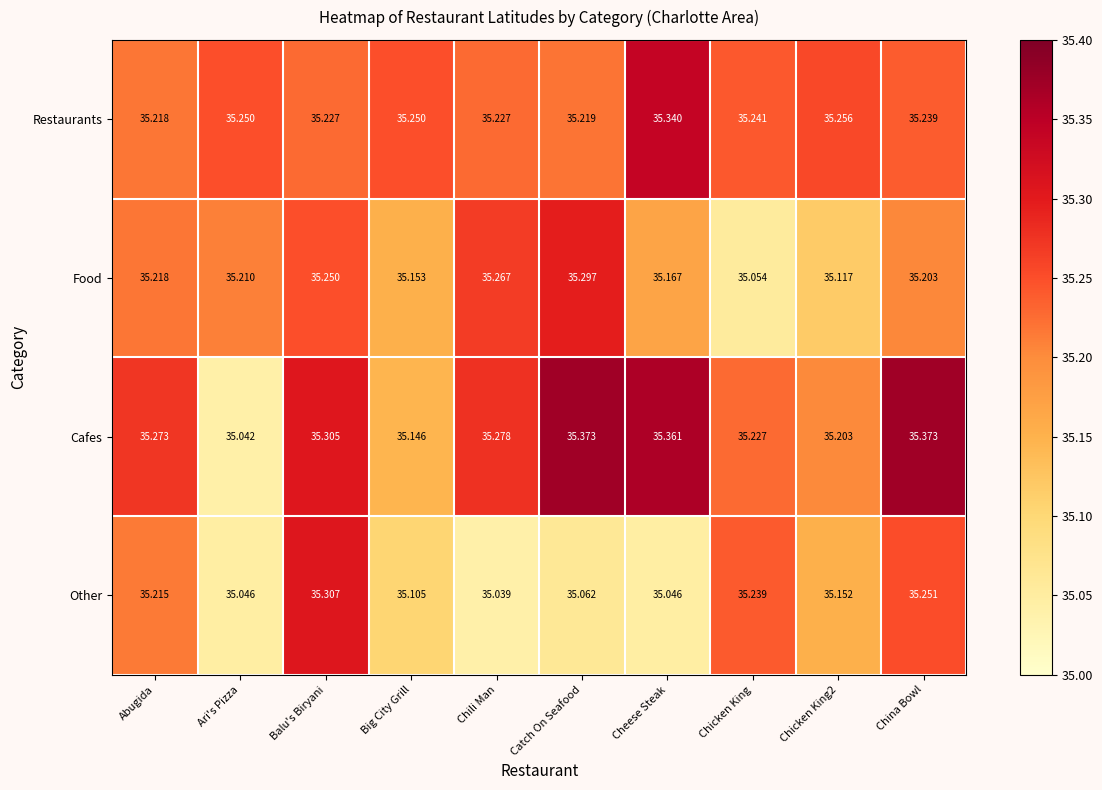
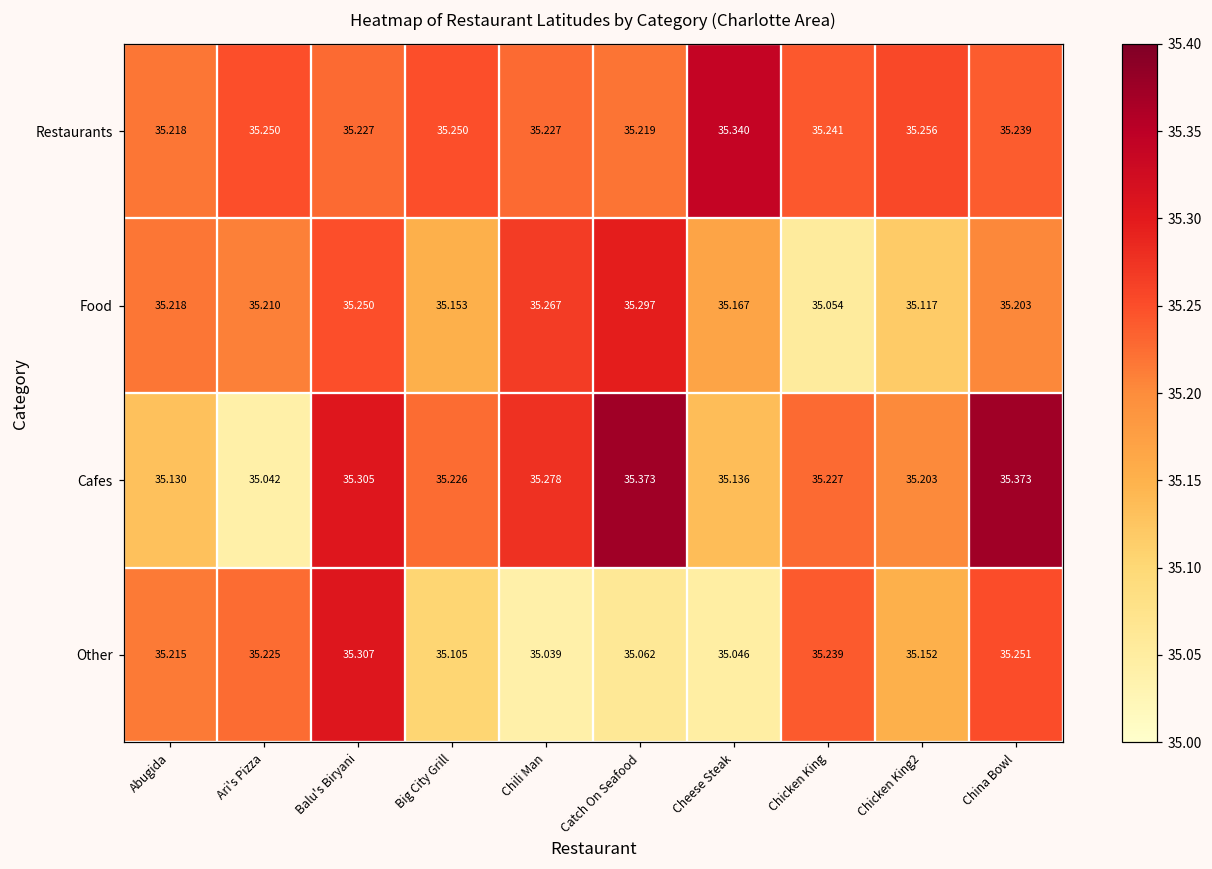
Cafes, Abugida: 35.273 -> 35.130
Cafes, Big City Grill: 35.146 -> 35.226
Cafes, Cheese Steak: 35.361 -> 35.136
Other, Ari's Pizza: 35.046 -> 35.225
